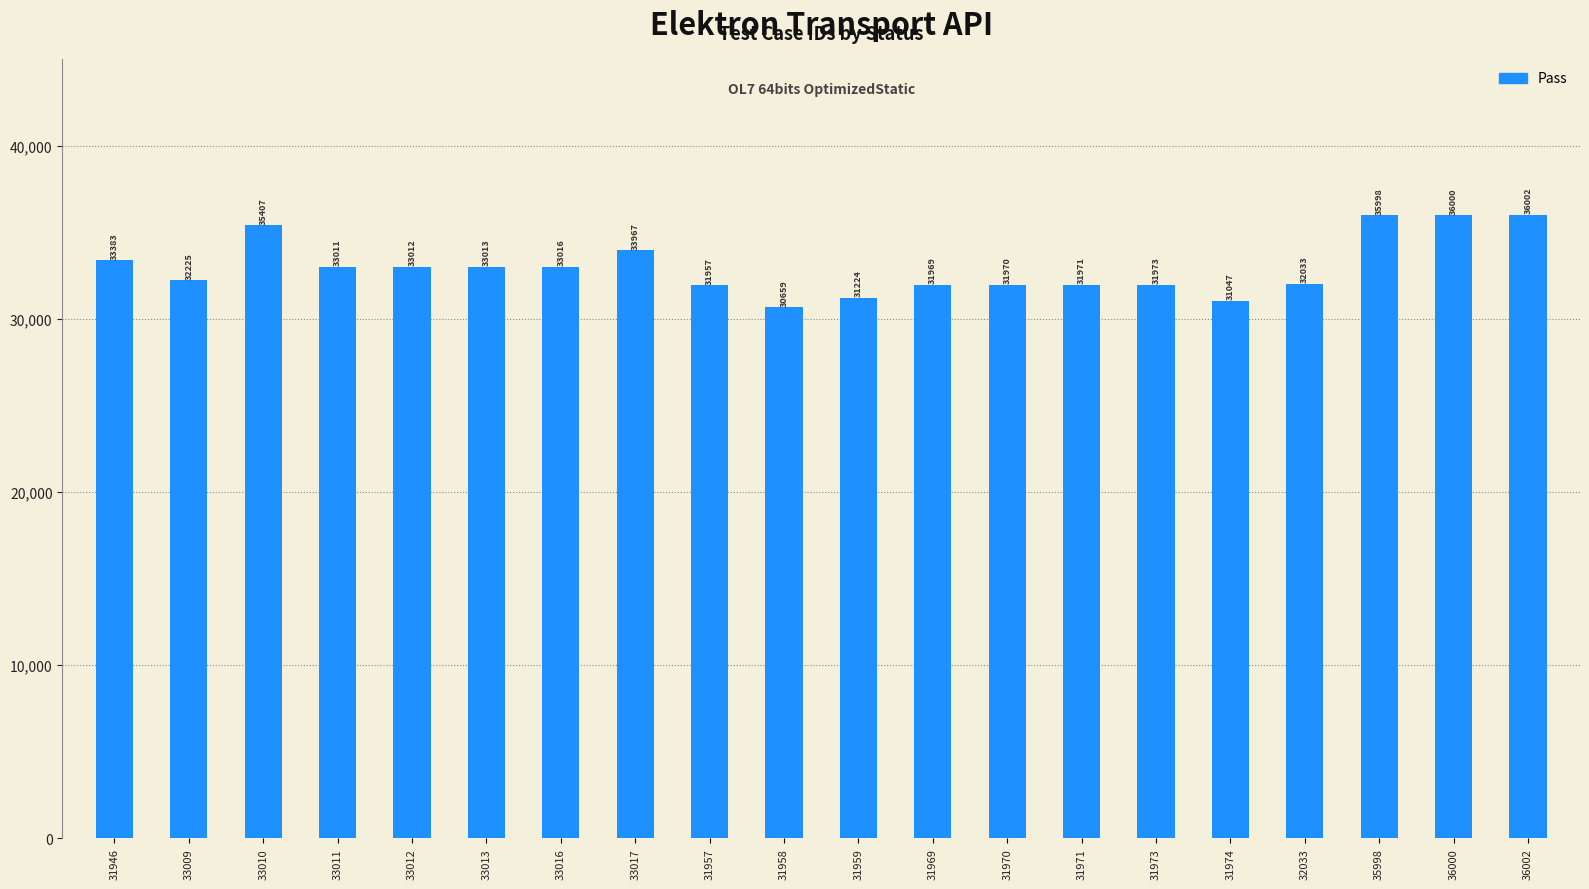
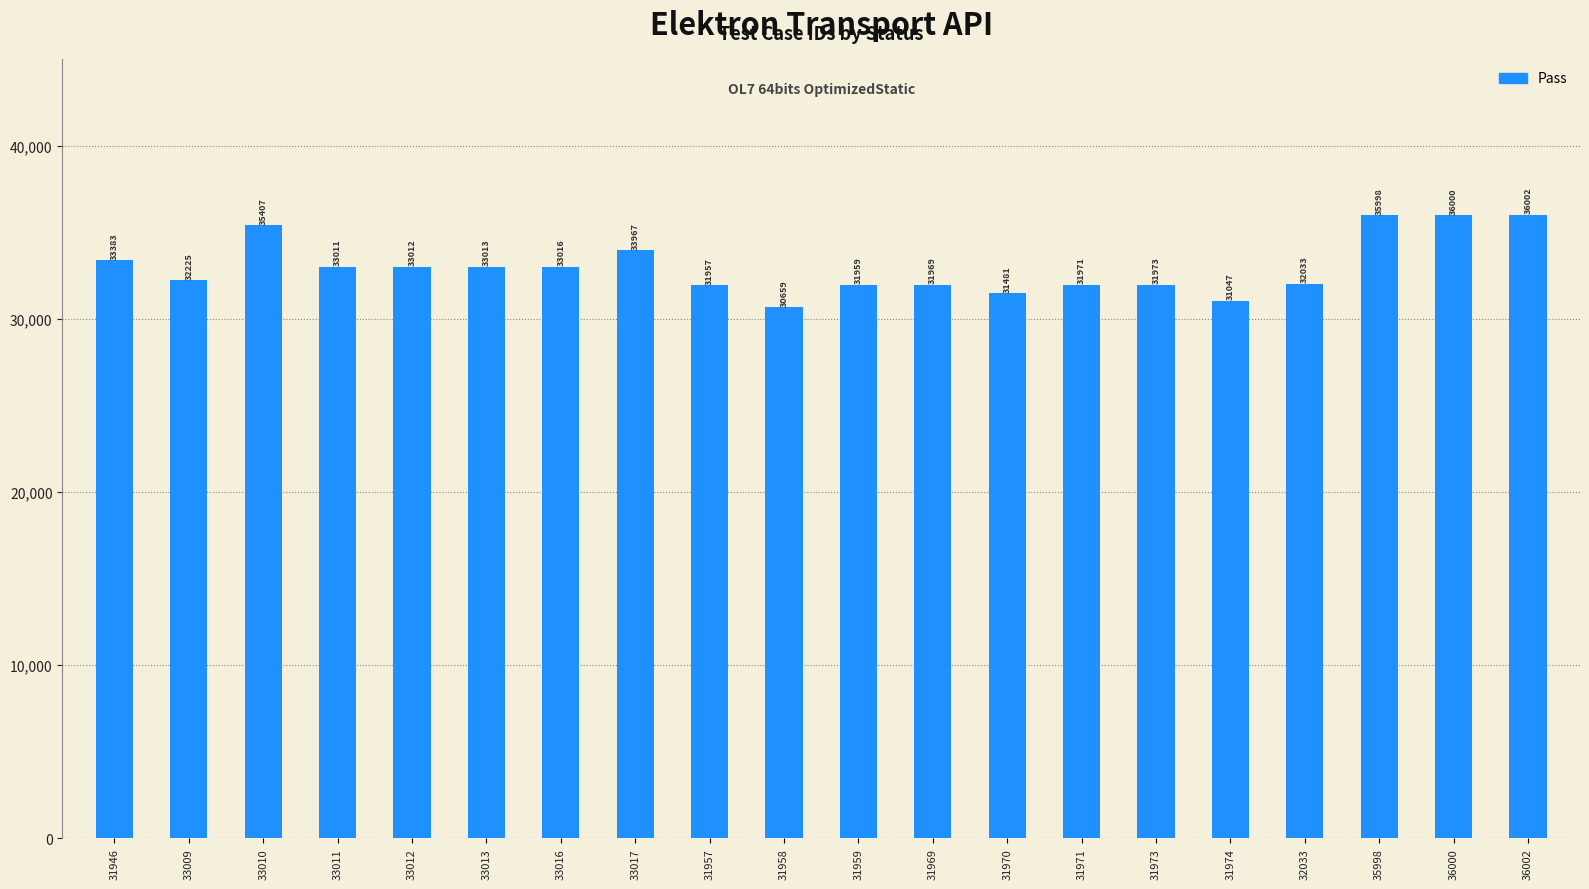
31959: 31224 -> 31959
31970: 31970 -> 31481
